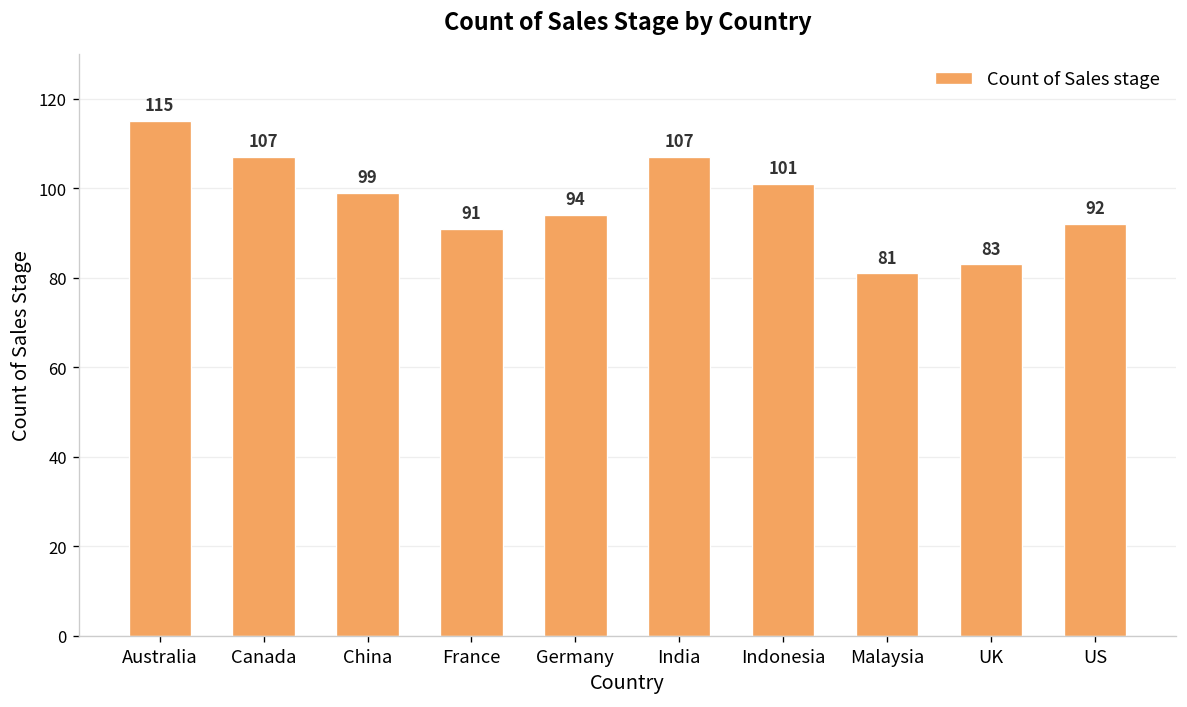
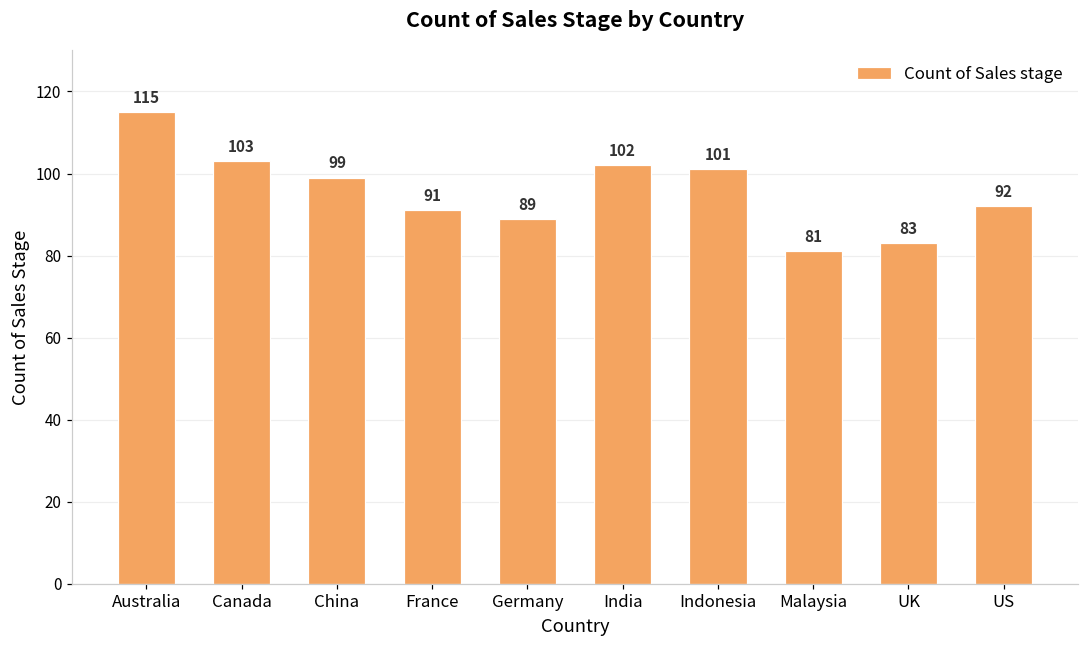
Canada: 107 -> 103
Germany: 94 -> 89
India: 107 -> 102
